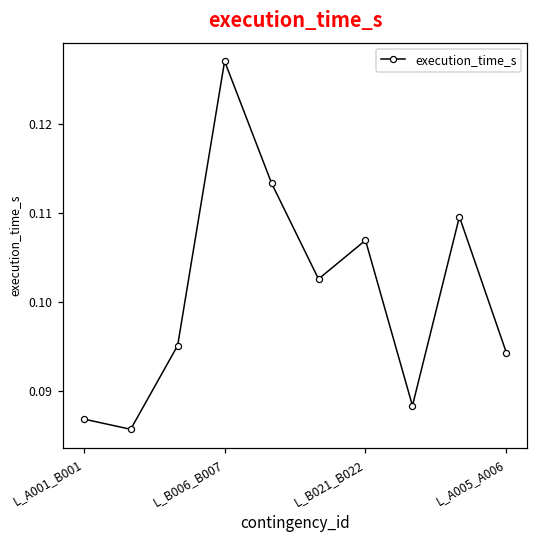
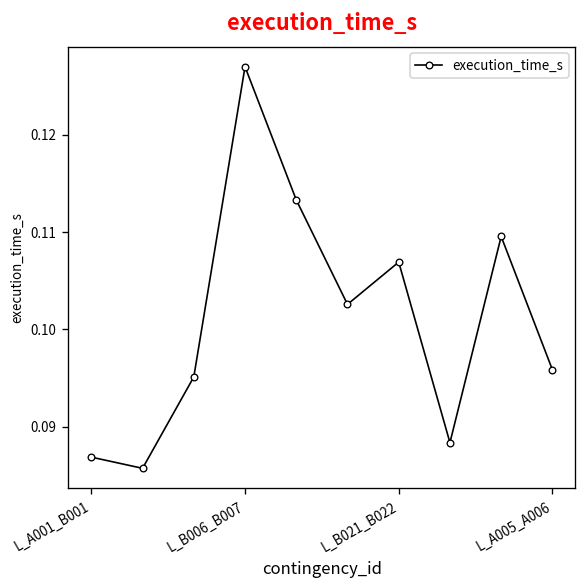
L_A005_A006: 0.094 -> 0.096
